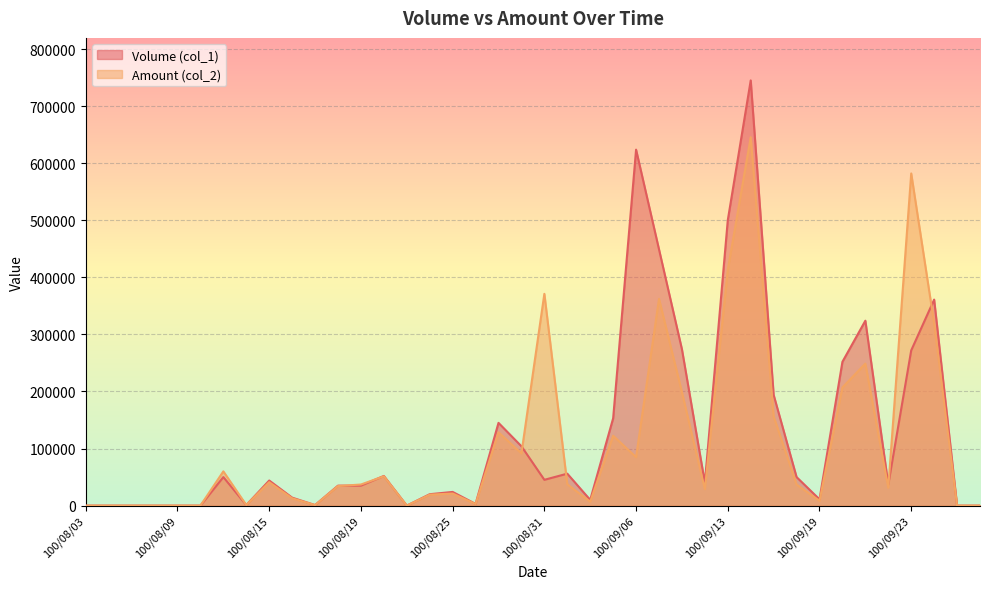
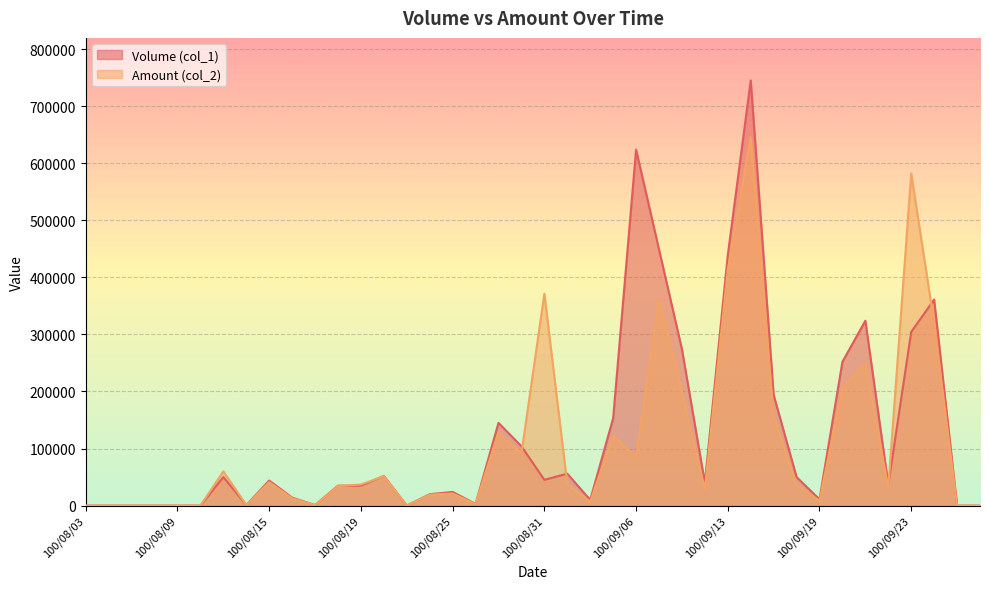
Volume (col_1), 100/09/13: 500000 -> 440000
Volume (col_1), 100/09/23: 270000 -> 300000
